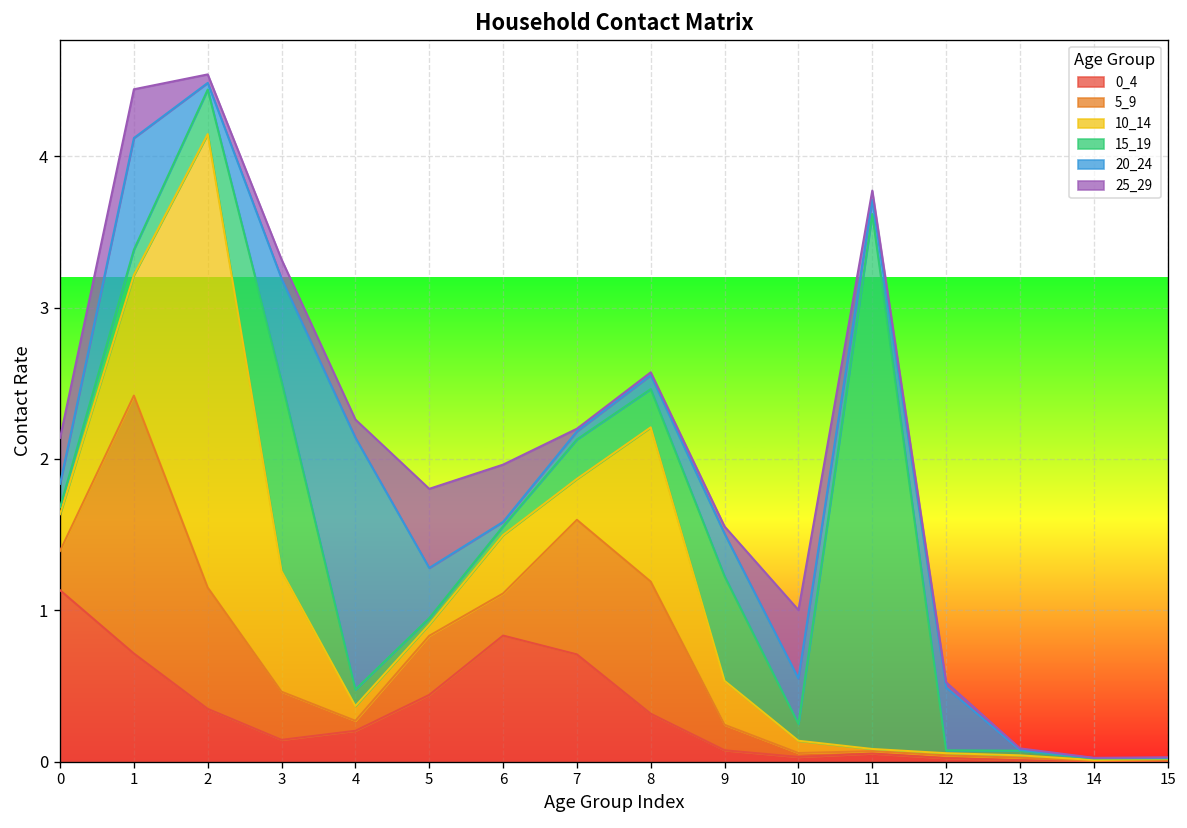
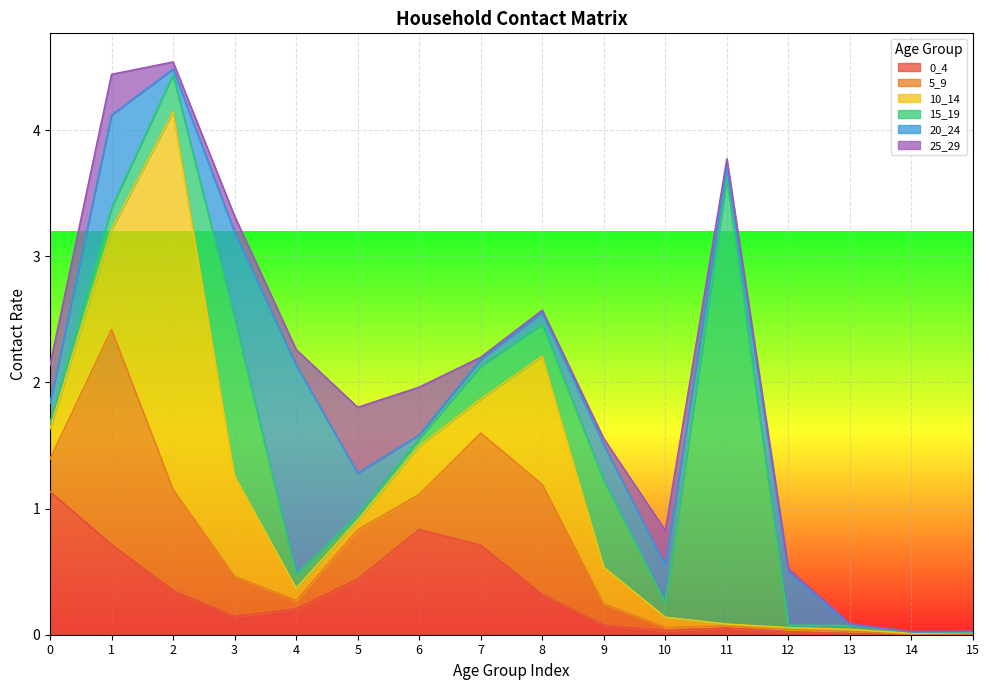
25_29, 10: 0.45 -> 0.28
